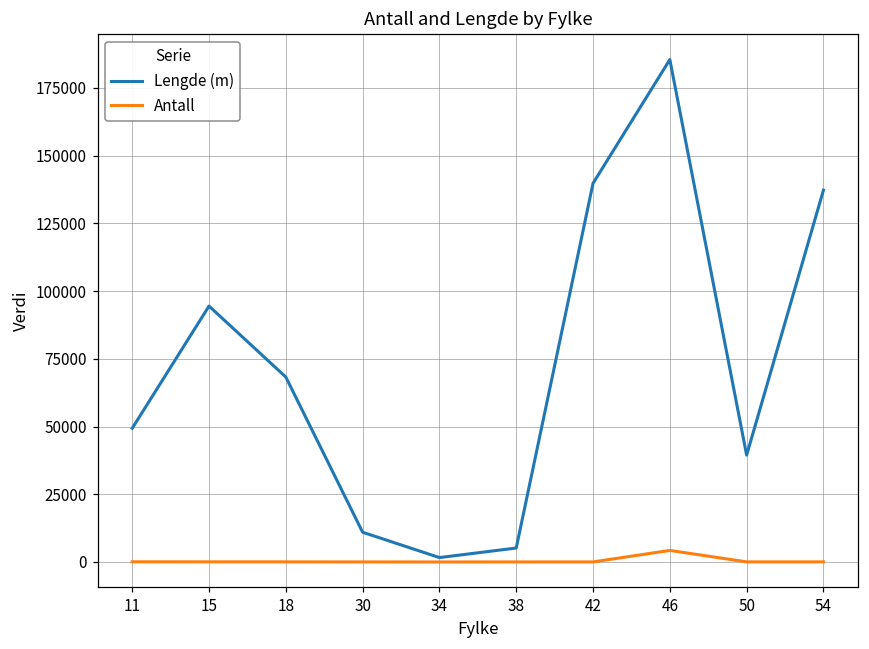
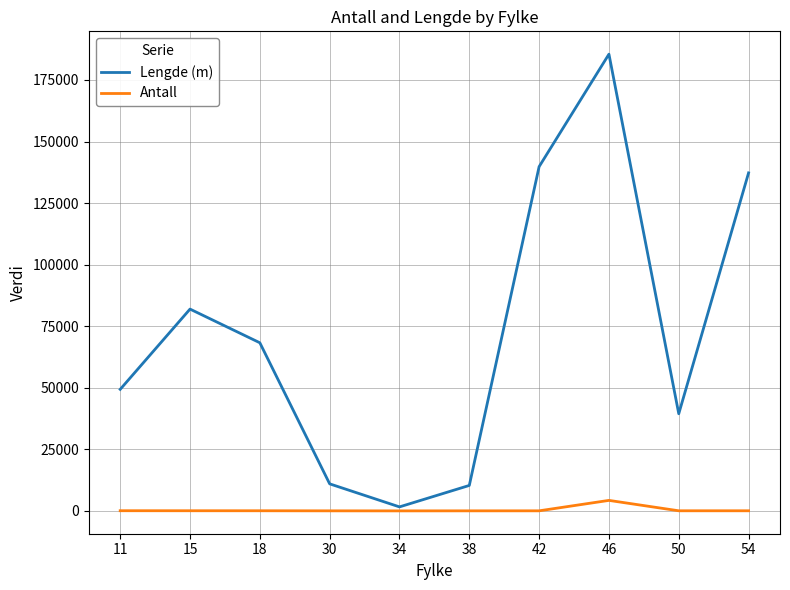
Lengde (m), 15: 94000 -> 82000
Lengde (m), 38: 5000 -> 10000
